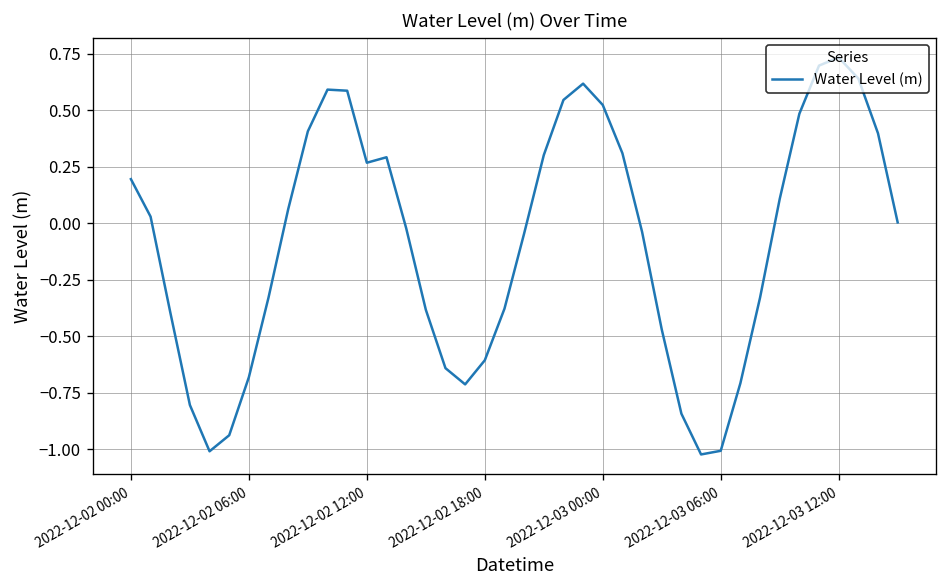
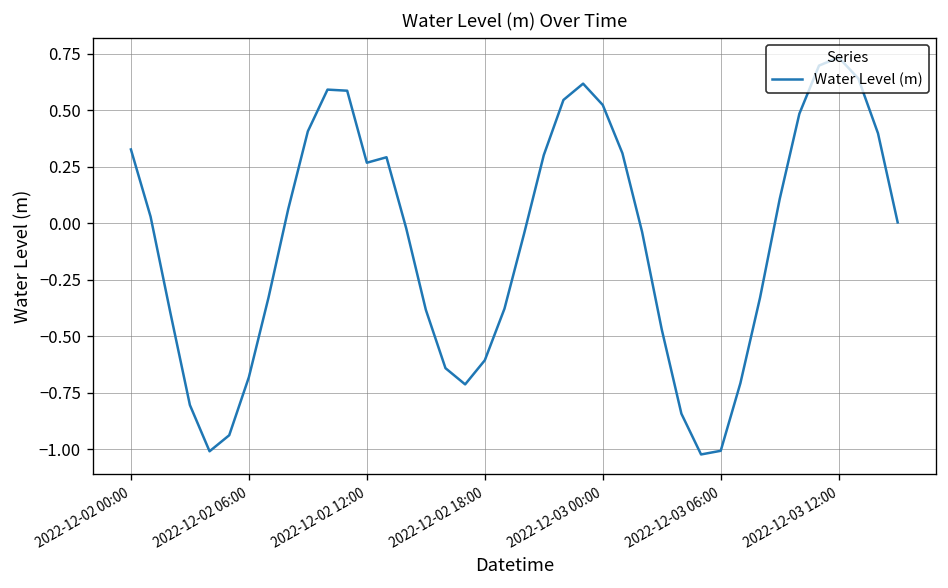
2022-12-02 00:00: 0.19 -> 0.33
